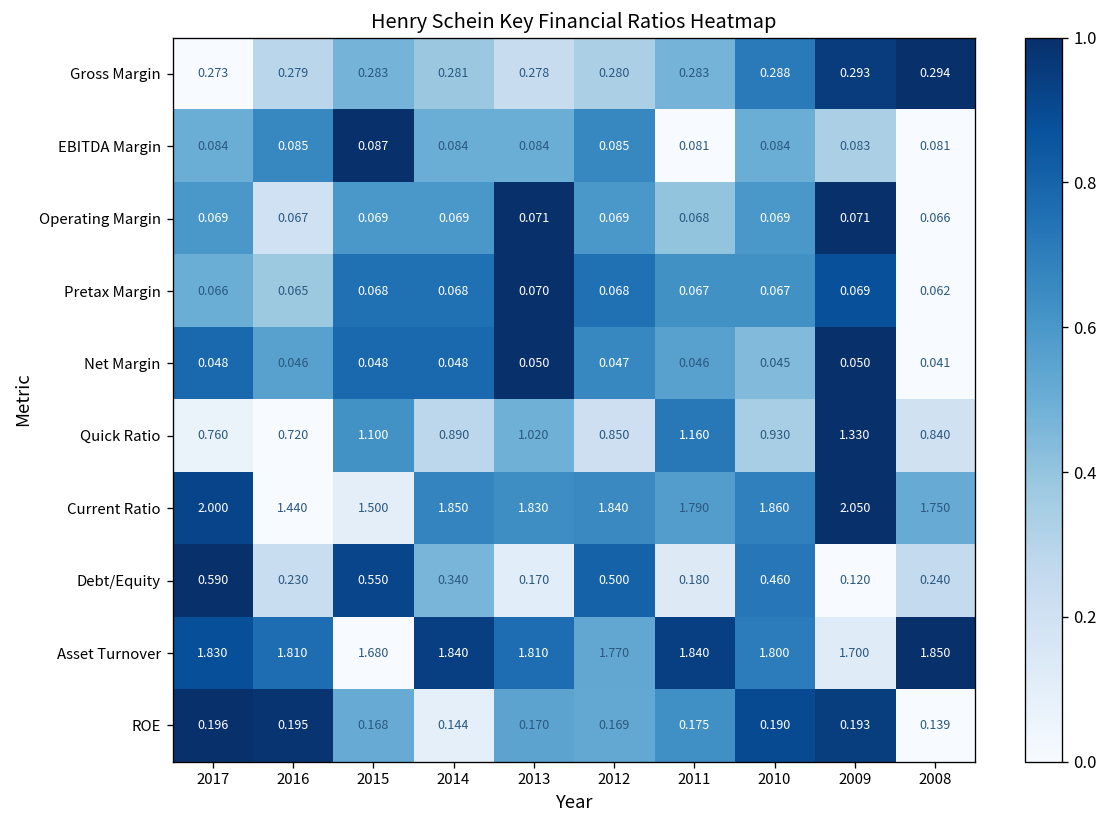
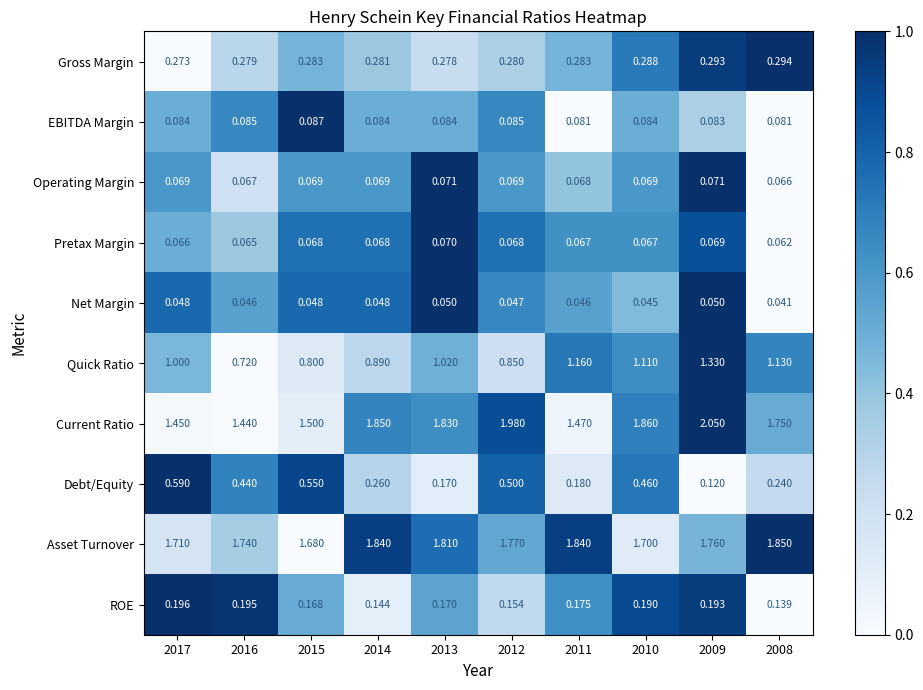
Quick Ratio, 2017: 0.760 -> 1.000
Quick Ratio, 2015: 1.100 -> 0.800
Quick Ratio, 2010: 0.930 -> 1.110
Quick Ratio, 2008: 0.840 -> 1.130
Current Ratio, 2017: 2.000 -> 1.450
Current Ratio, 2012: 1.840 -> 1.980
Current Ratio, 2011: 1.790 -> 1.470
Debt/Equity, 2016: 0.230 -> 0.440
Debt/Equity, 2014: 0.340 -> 0.260
Asset Turnover, 2017: 1.830 -> 1.710
Asset Turnover, 2016: 1.810 -> 1.740
Asset Turnover, 2010: 1.800 -> 1.700
Asset Turnover, 2009: 1.700 -> 1.760
ROE, 2012: 0.169 -> 0.154
